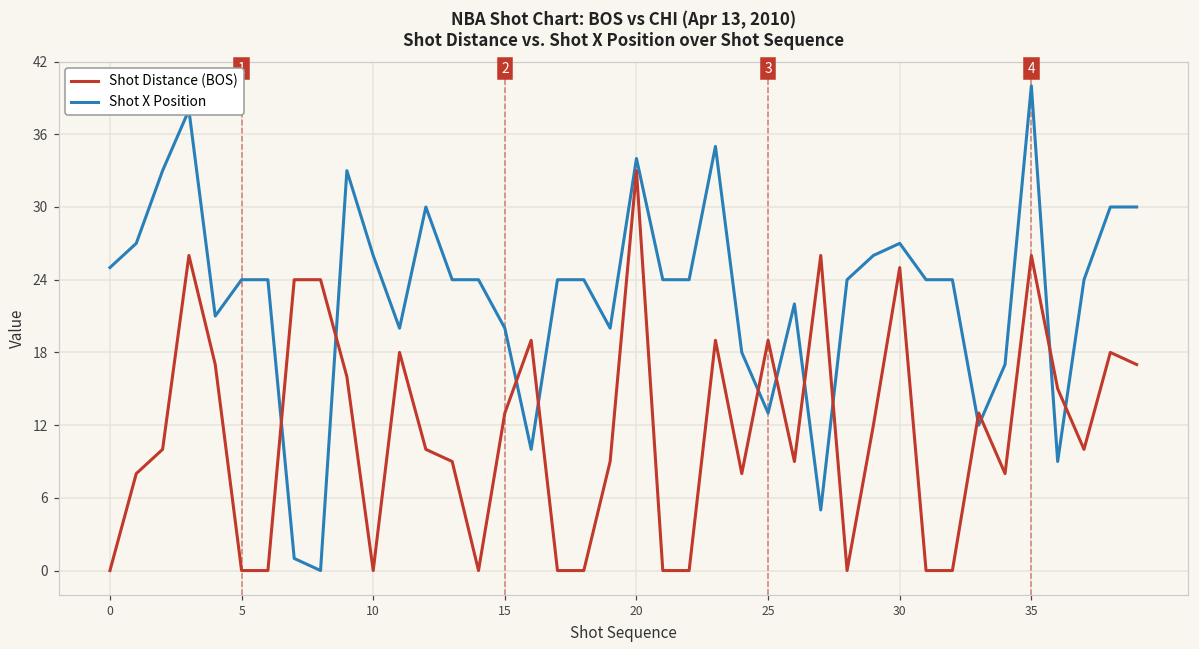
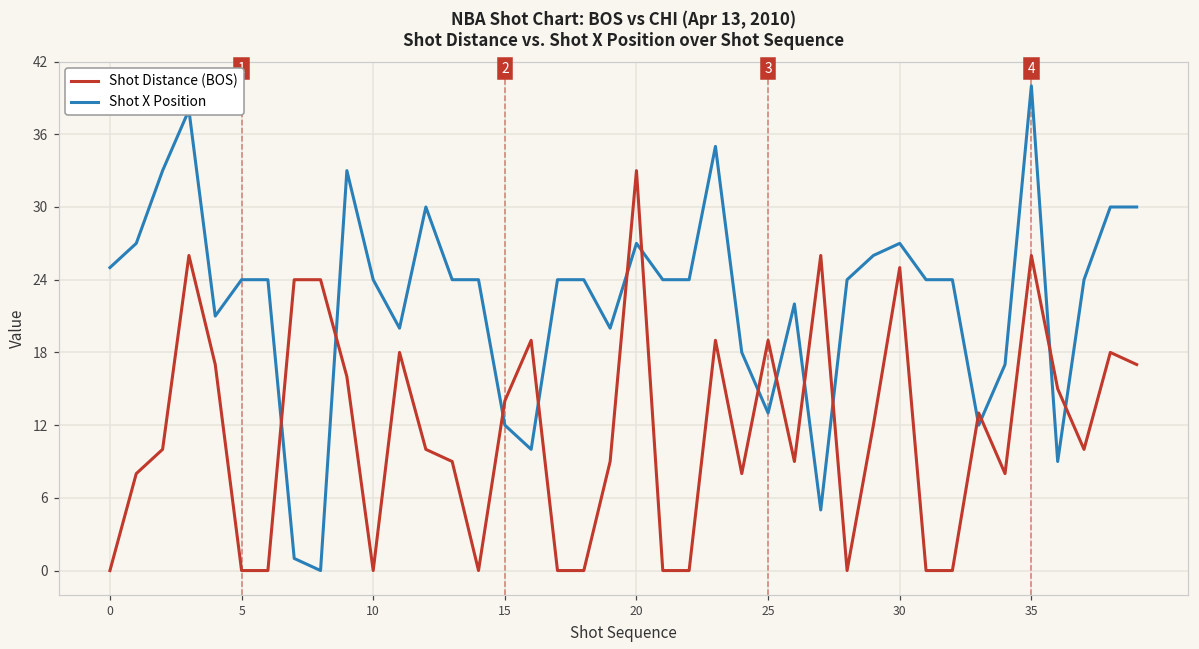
Shot X Position, 10: 26 -> 24
Shot Distance (BOS), 15: 13 -> 14
Shot X Position, 15: 20 -> 12
Shot X Position, 20: 34 -> 27
